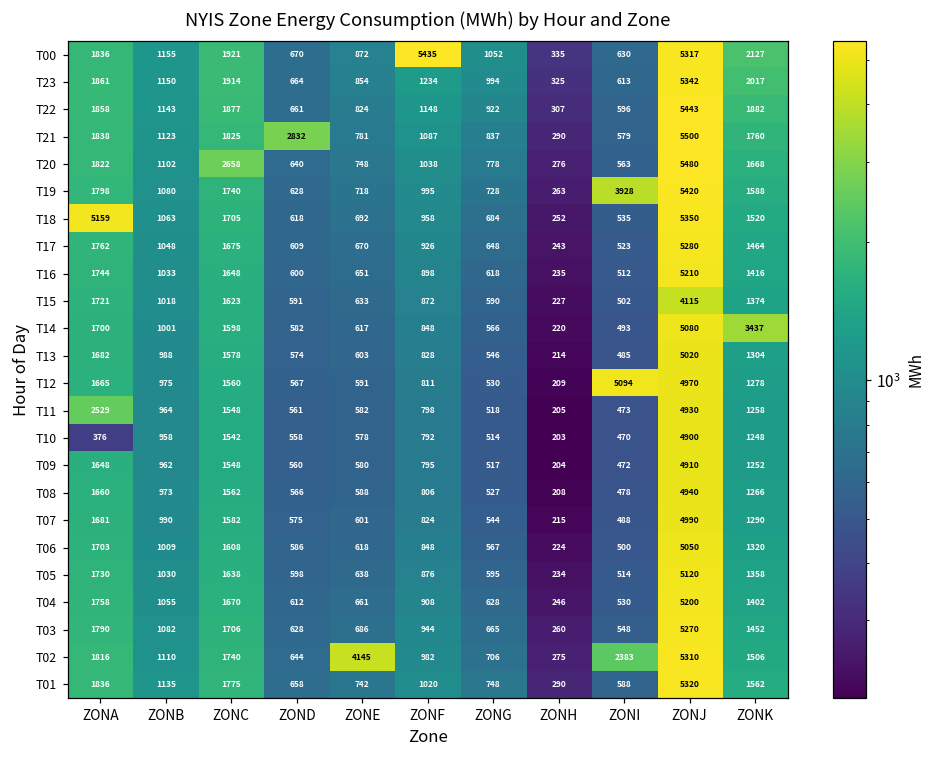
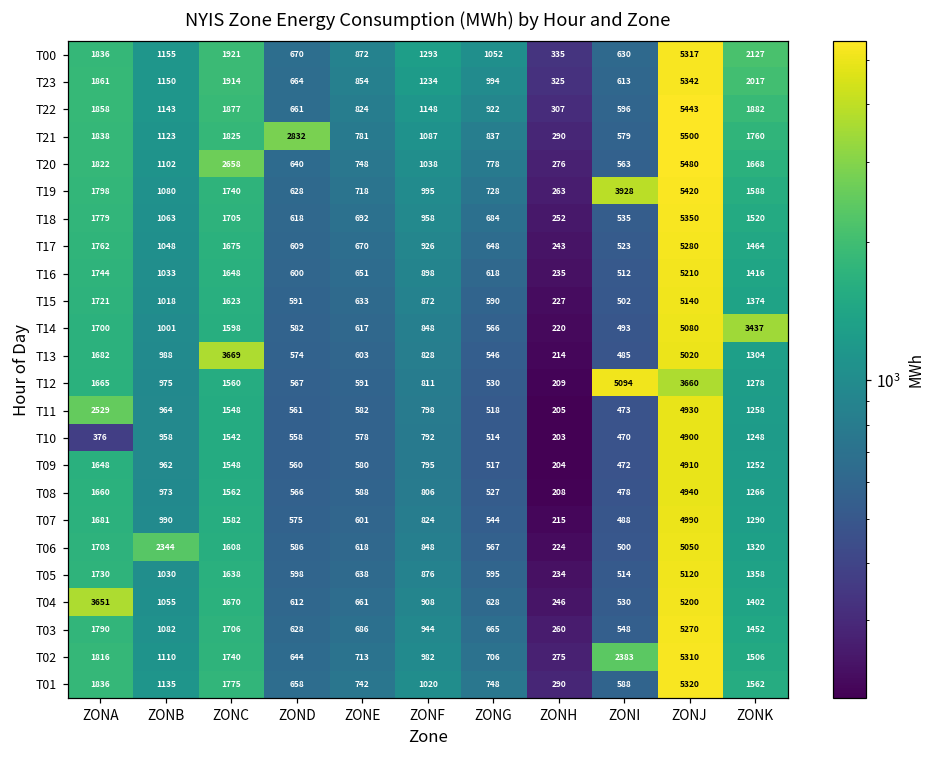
T00, ZONF: 5435 -> 1293
T18, ZONA: 5159 -> 1779
T15, ZONJ: 4115 -> 5140
T13, ZONC: 1578 -> 3669
T12, ZONJ: 4970 -> 3660
T06, ZONB: 1009 -> 2344
T04, ZONA: 1758 -> 3651
T02, ZONE: 4145 -> 713
